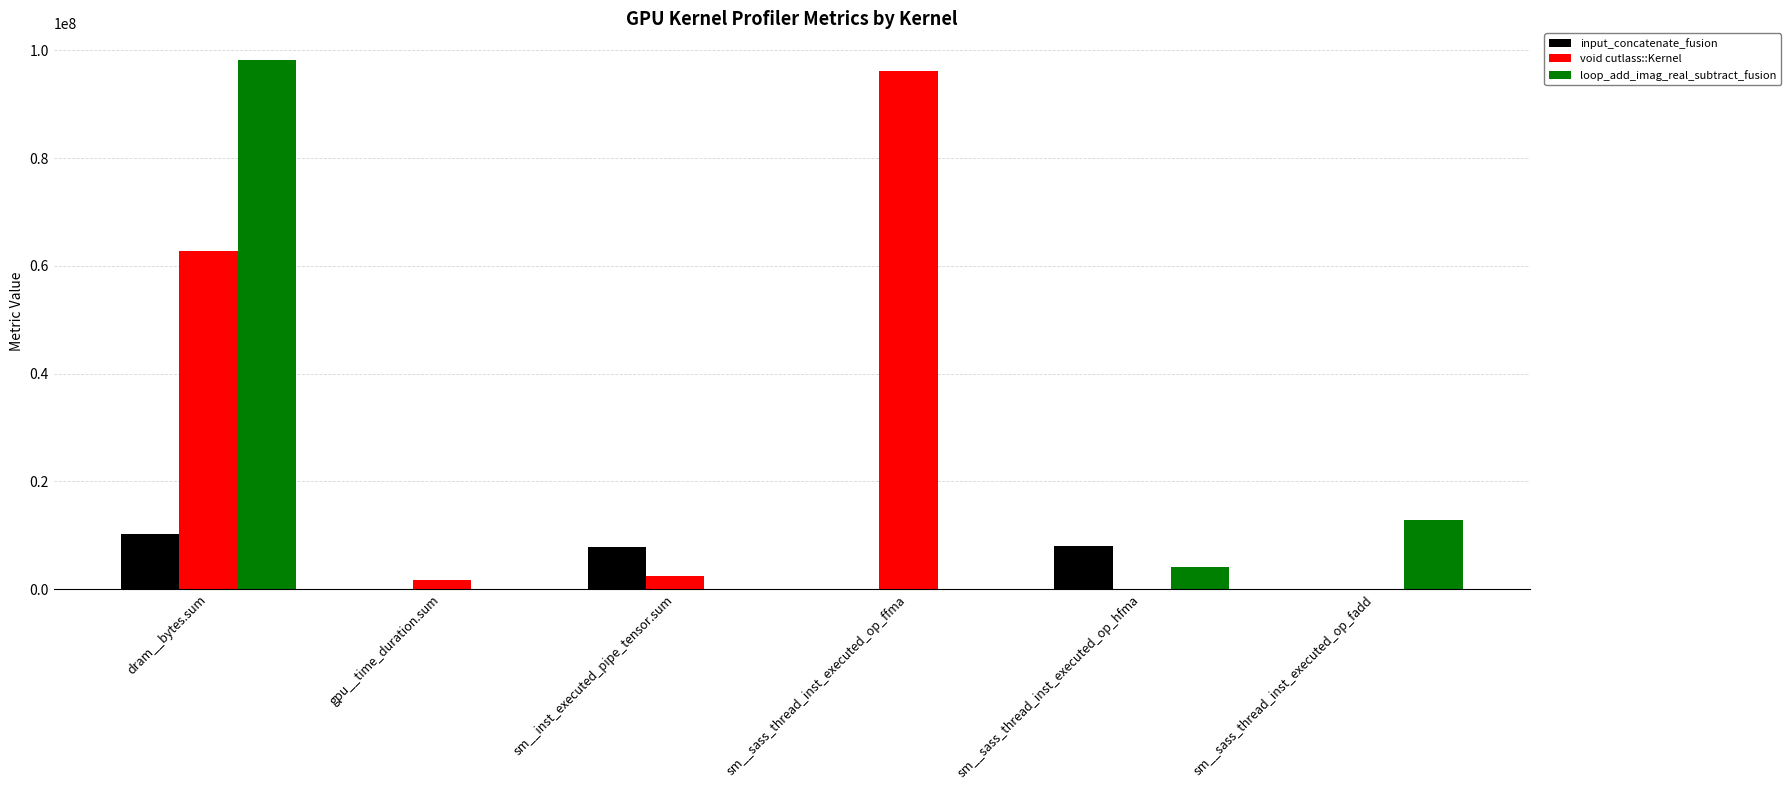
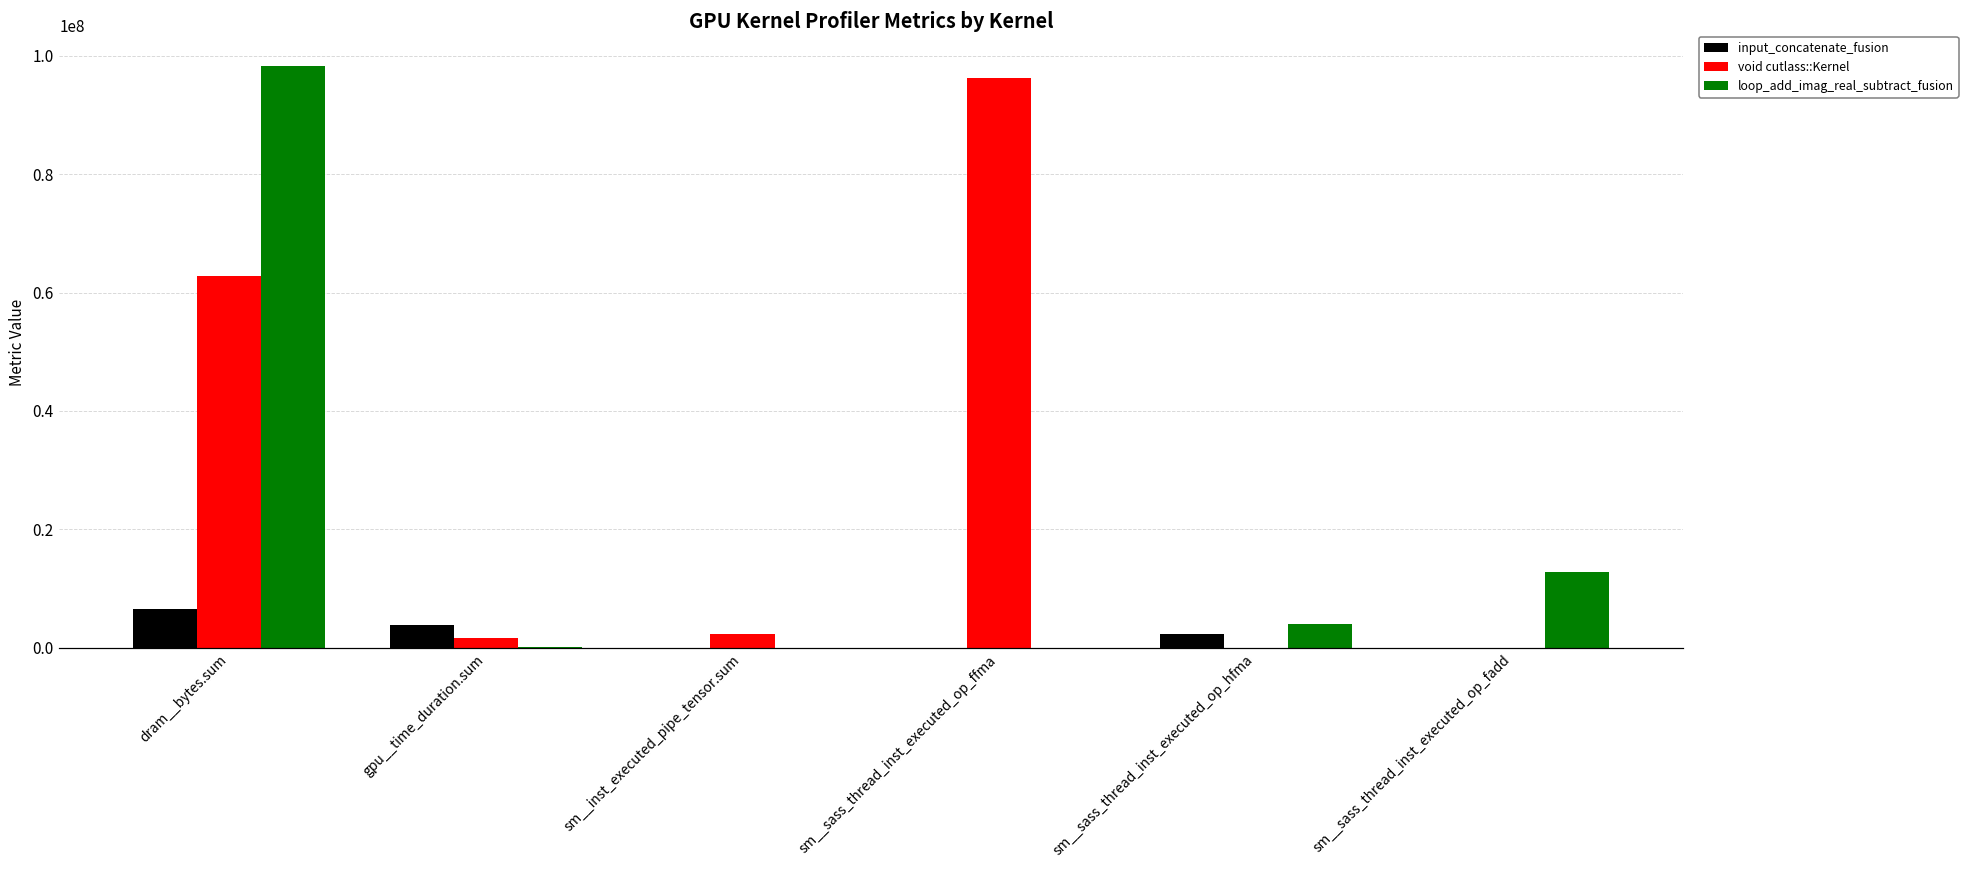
input_concatenate_fusion, dram__bytes.sum: 10000000 -> 7000000
input_concatenate_fusion, gpu__time_duration.sum: 0 -> 4000000
input_concatenate_fusion, sm__inst_executed_pipe_tensor.sum: 8000000 -> 0
input_concatenate_fusion, sm__sass_thread_inst_executed_op_hfma: 8000000 -> 2000000
